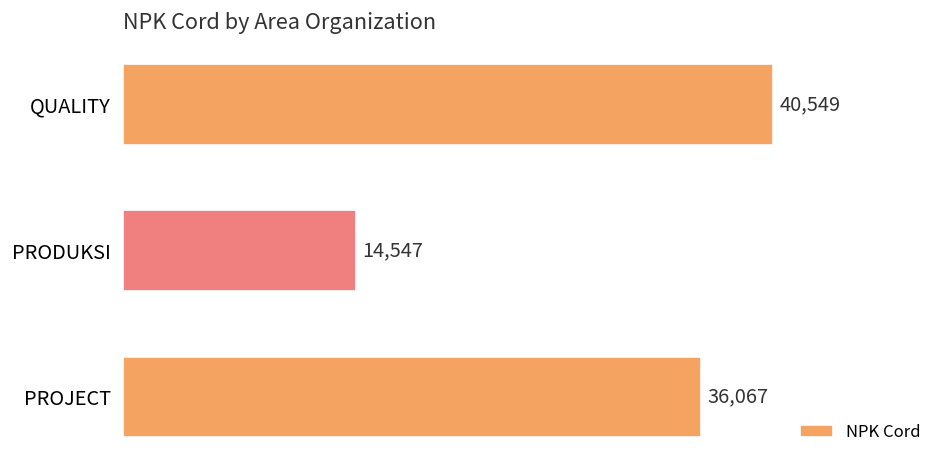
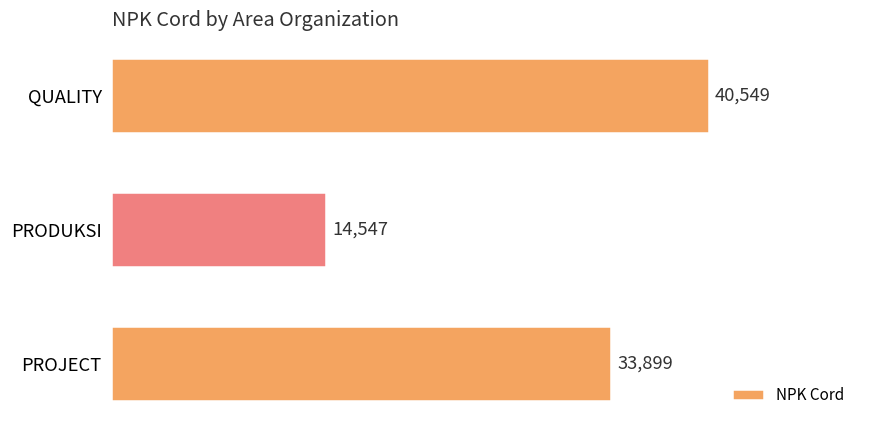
PROJECT: 36,067 -> 33,899
